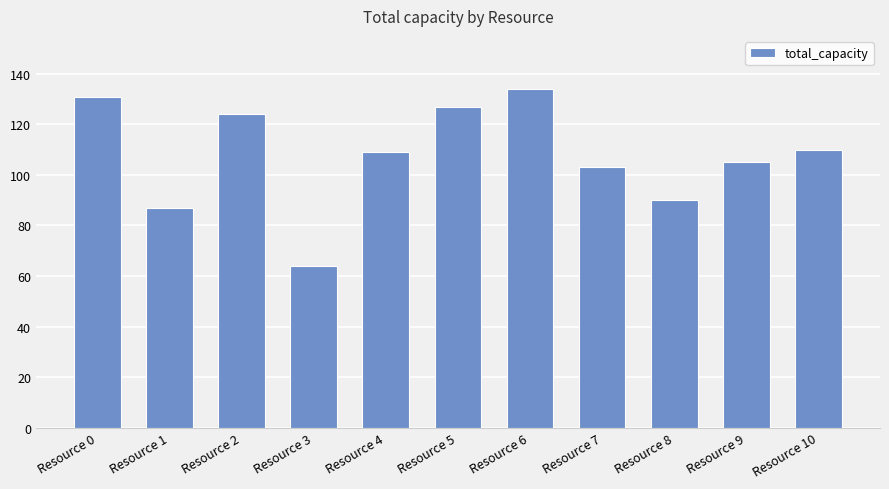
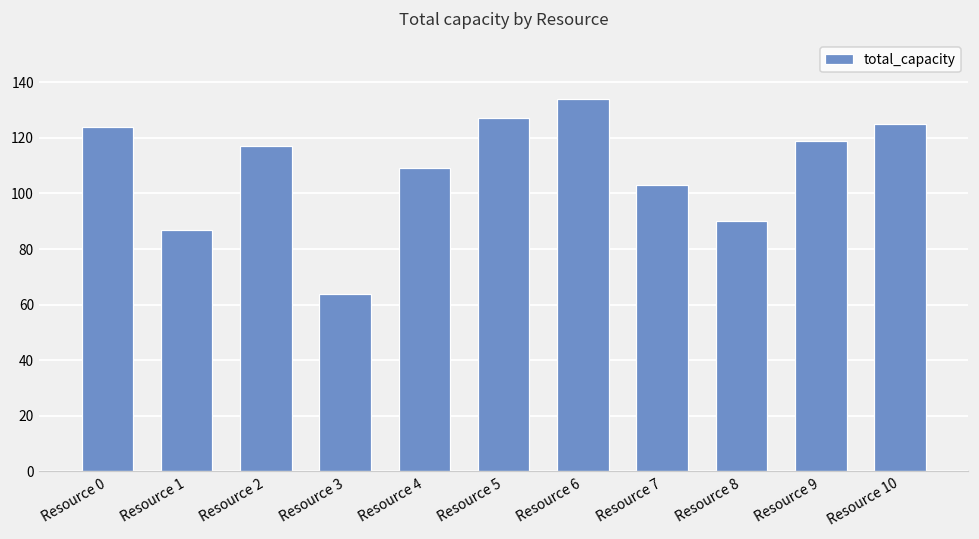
Resource 0: 131 -> 124
Resource 2: 124 -> 117
Resource 9: 105 -> 119
Resource 10: 110 -> 125
